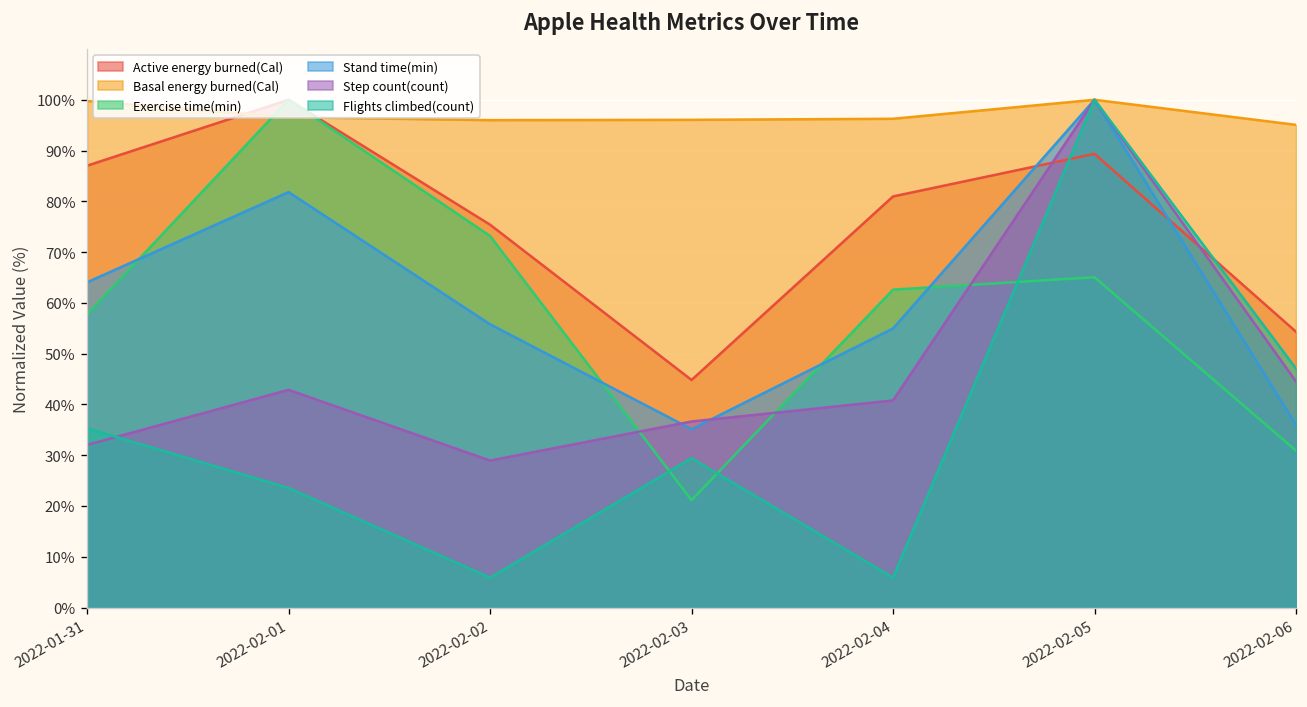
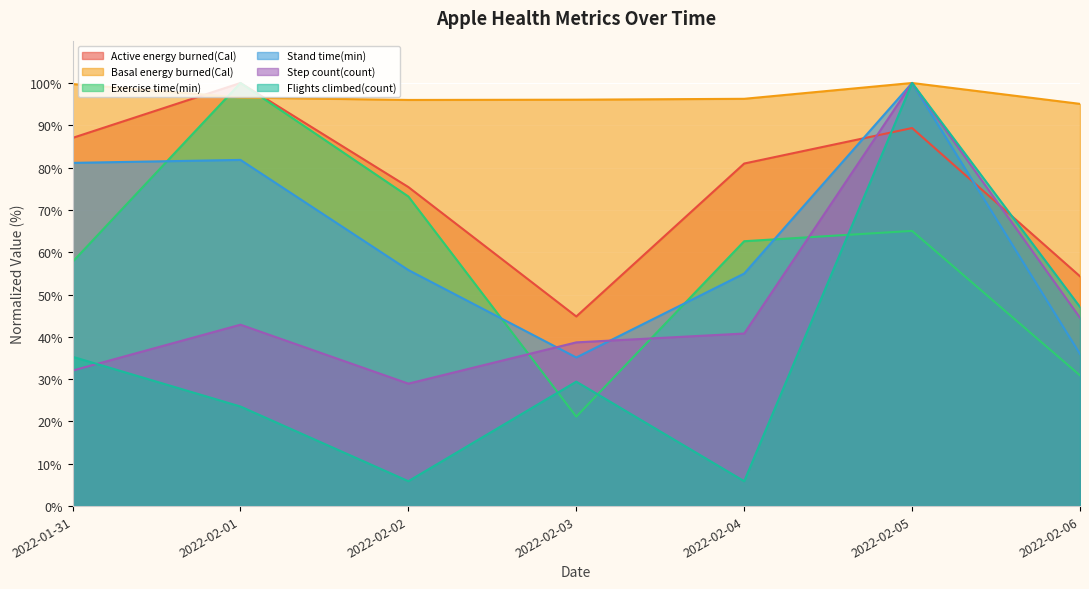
Stand time(min), 2022-01-31: 64% -> 81%
Step count(count), 2022-02-03: 37% -> 39%
